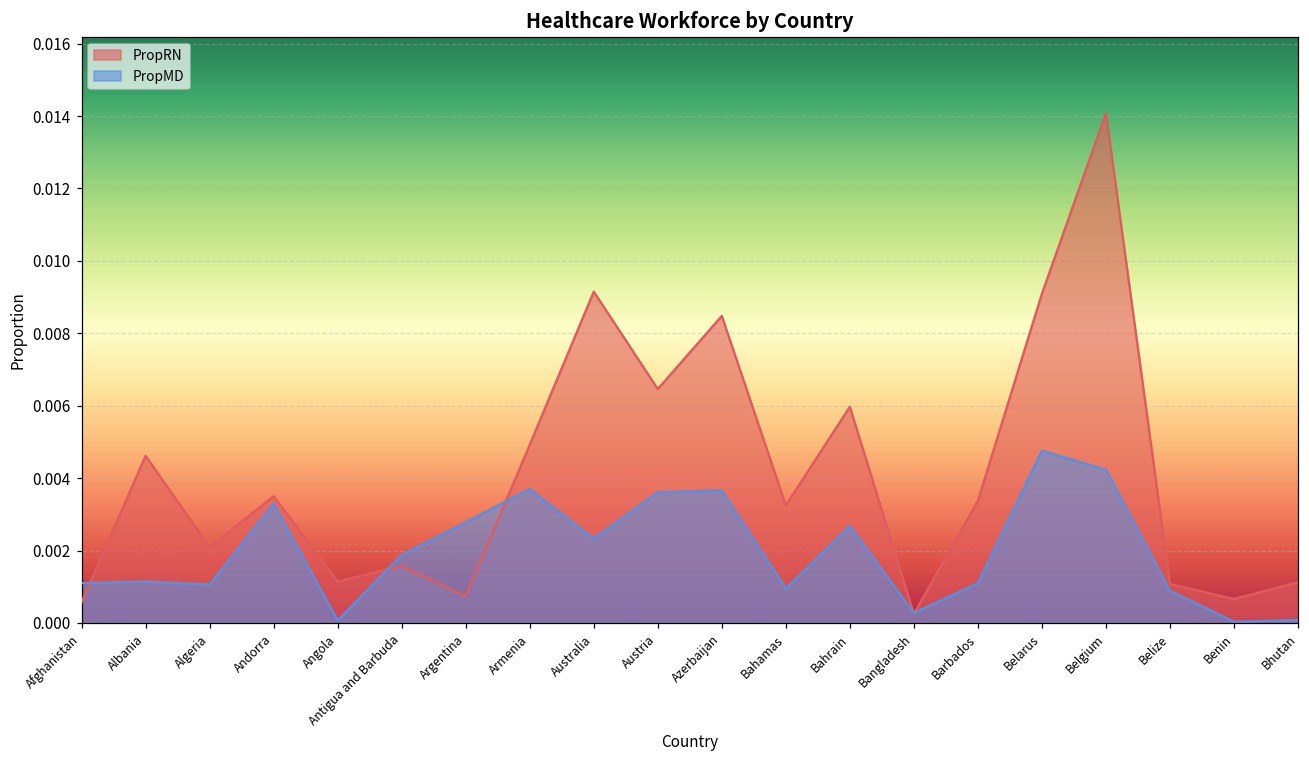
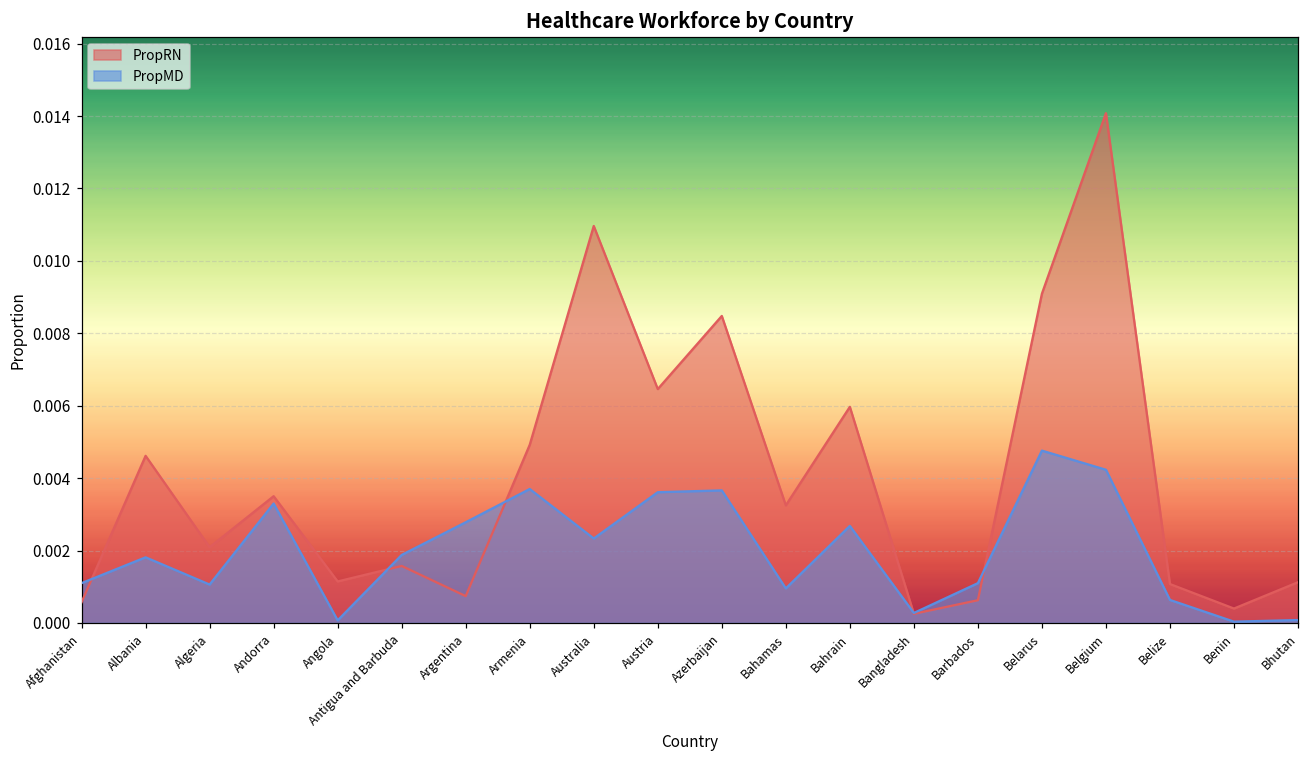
PropMD, Albania: 0.0011 -> 0.0018
PropRN, Australia: 0.0091 -> 0.0110
PropRN, Barbados: 0.0034 -> 0.0006
PropMD, Belize: 0.0009 -> 0.0006
PropRN, Benin: 0.0007 -> 0.0004
